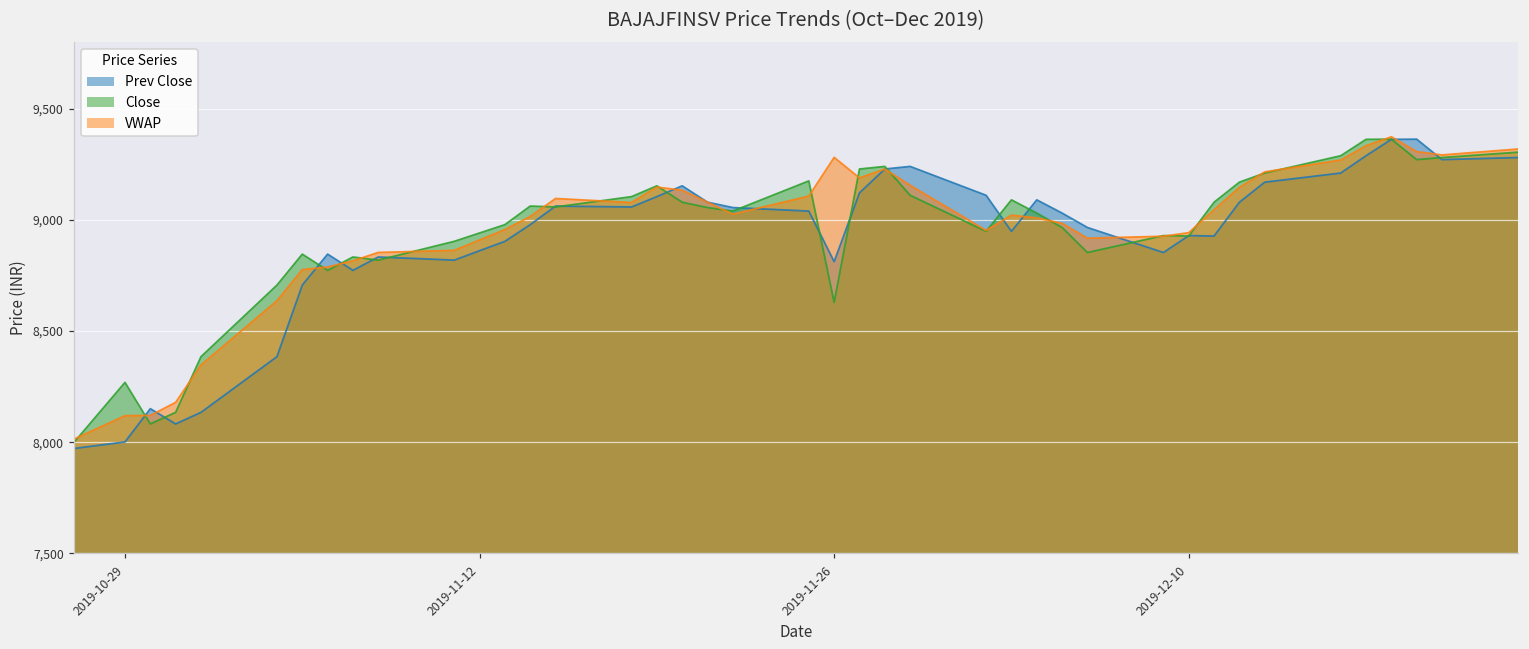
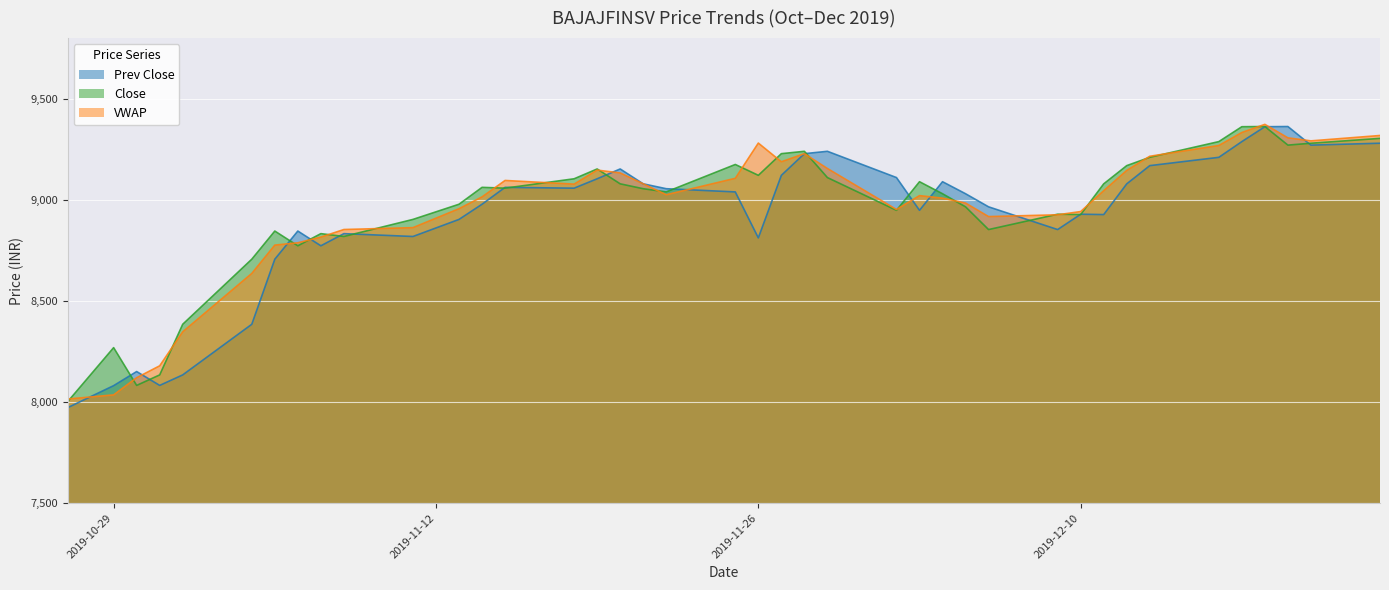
Prev Close, 2019-10-29: 8,000 -> 8,080
VWAP, 2019-10-29: 8,120 -> 8,040
Close, 2019-11-26: 8,630 -> 9,120
